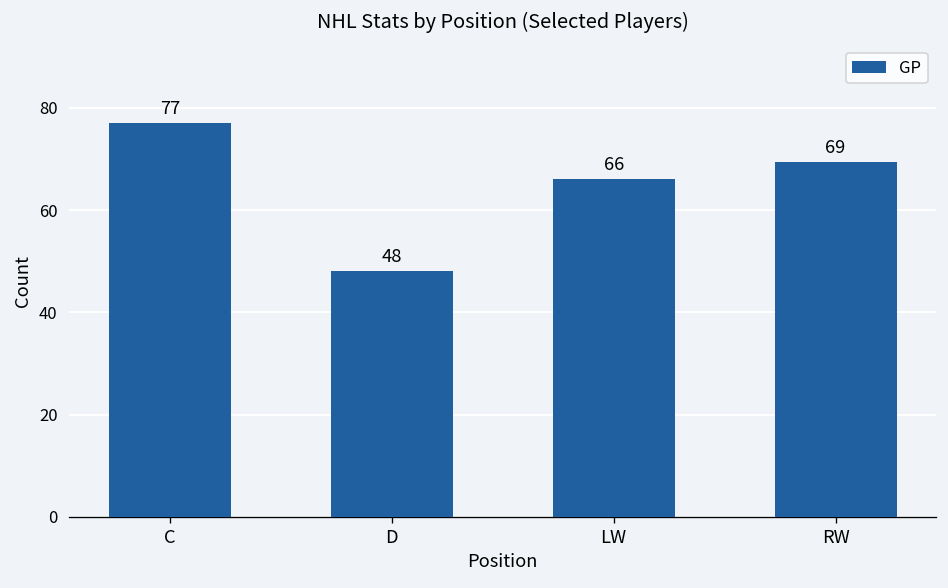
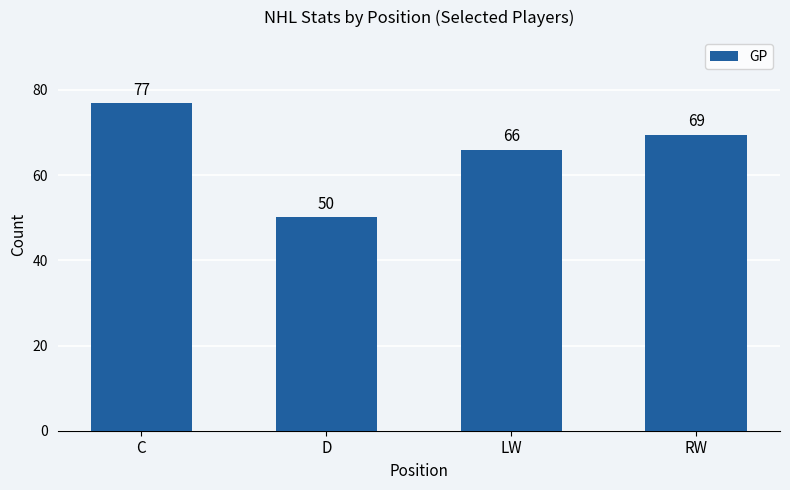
D: 48 -> 50
